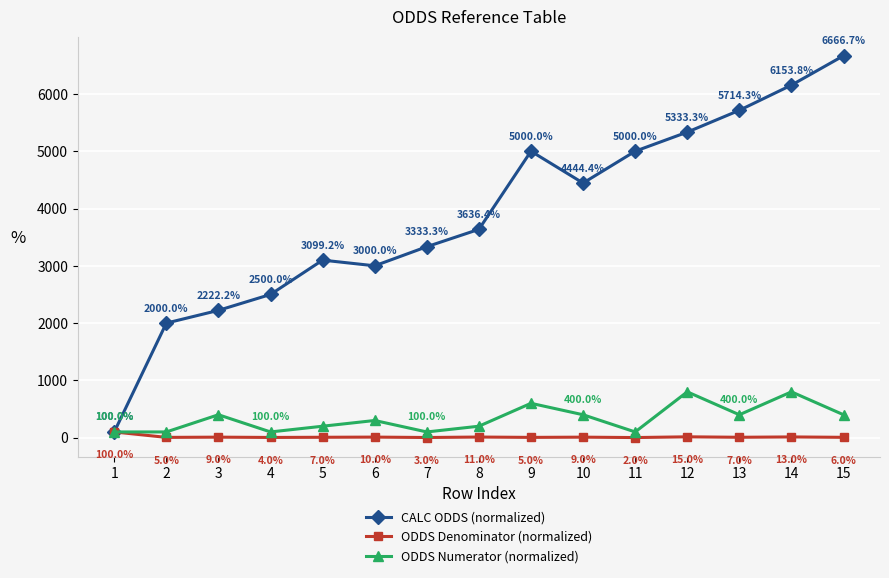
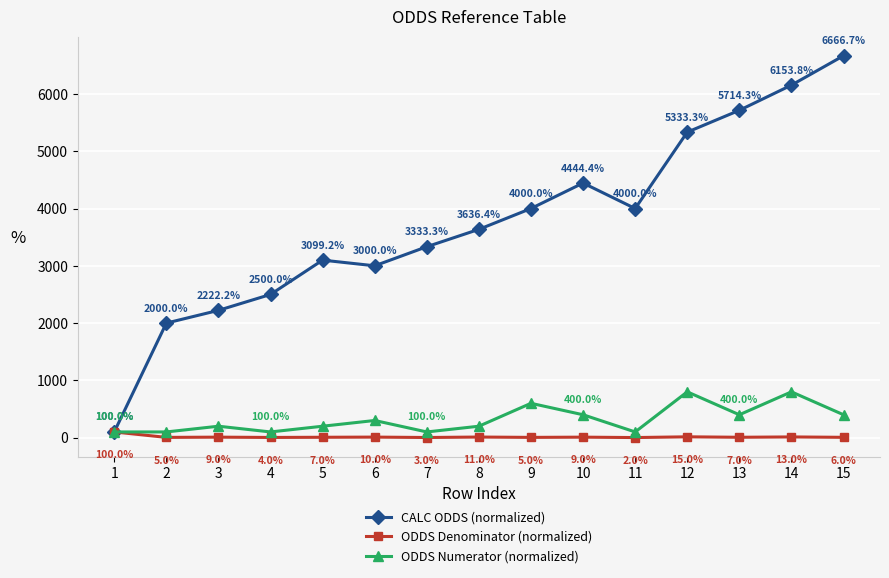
ODDS Numerator (normalized), 3: 400 -> 200
CALC ODDS (normalized), 9: 5000.0% -> 4000.0%
CALC ODDS (normalized), 11: 5000.0% -> 4000.0%
